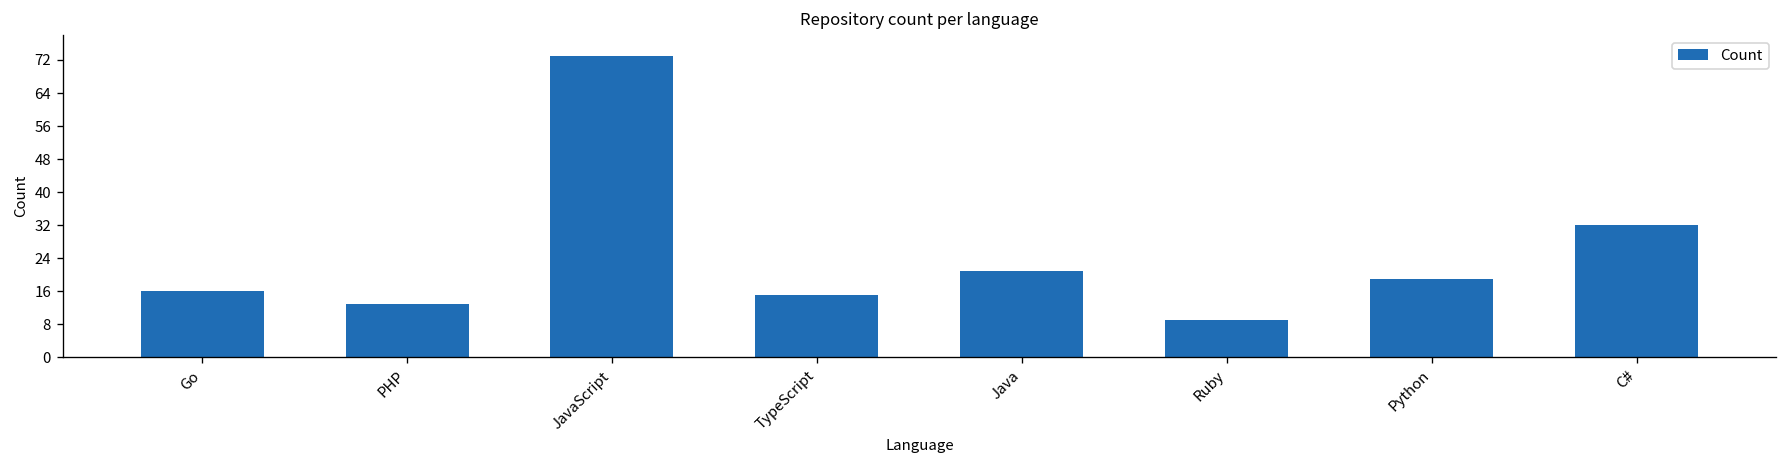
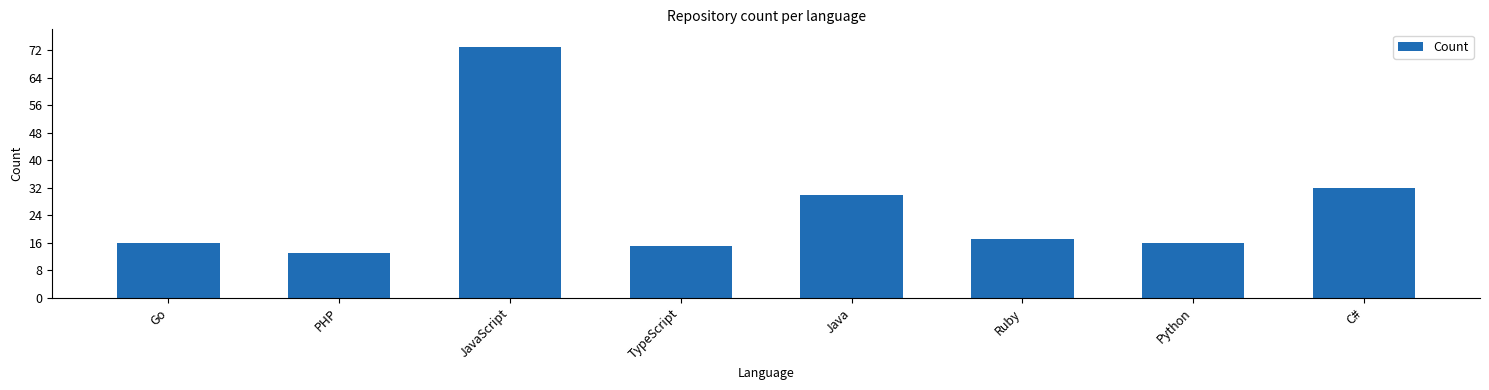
Java: 21 -> 30
Ruby: 9 -> 17
Python: 19 -> 16
